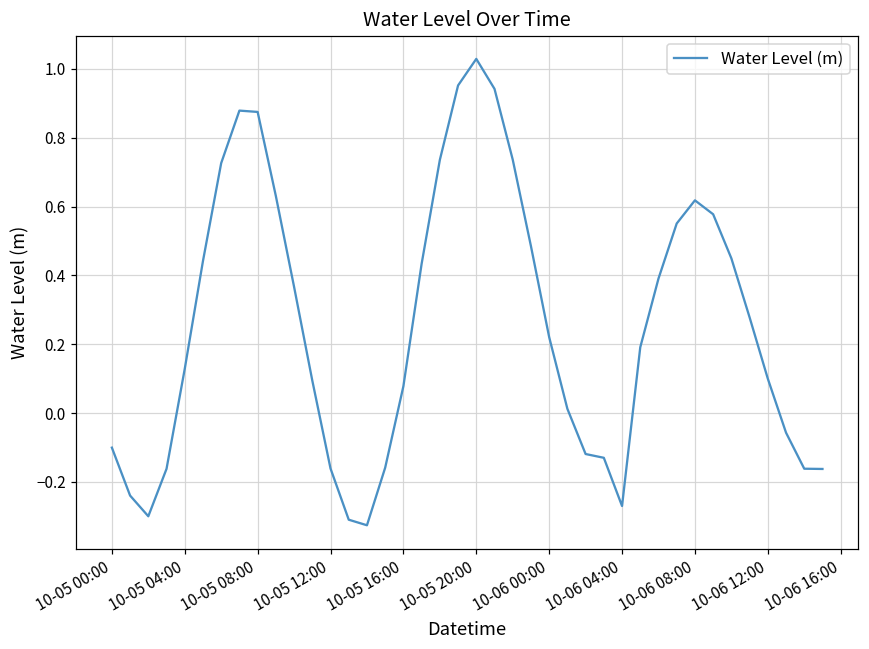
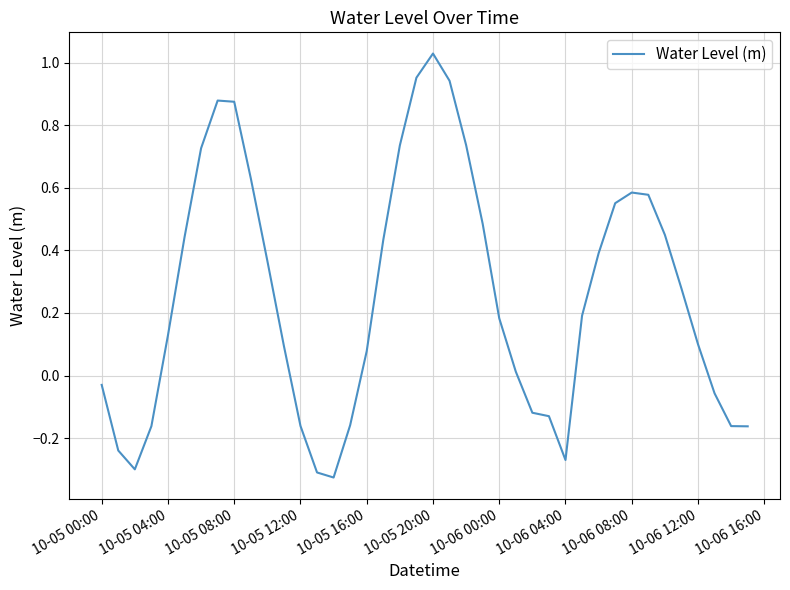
10-05 00:00: -0.10 -> -0.03
10-06 00:00: 0.22 -> 0.18
10-06 08:00: 0.62 -> 0.58
